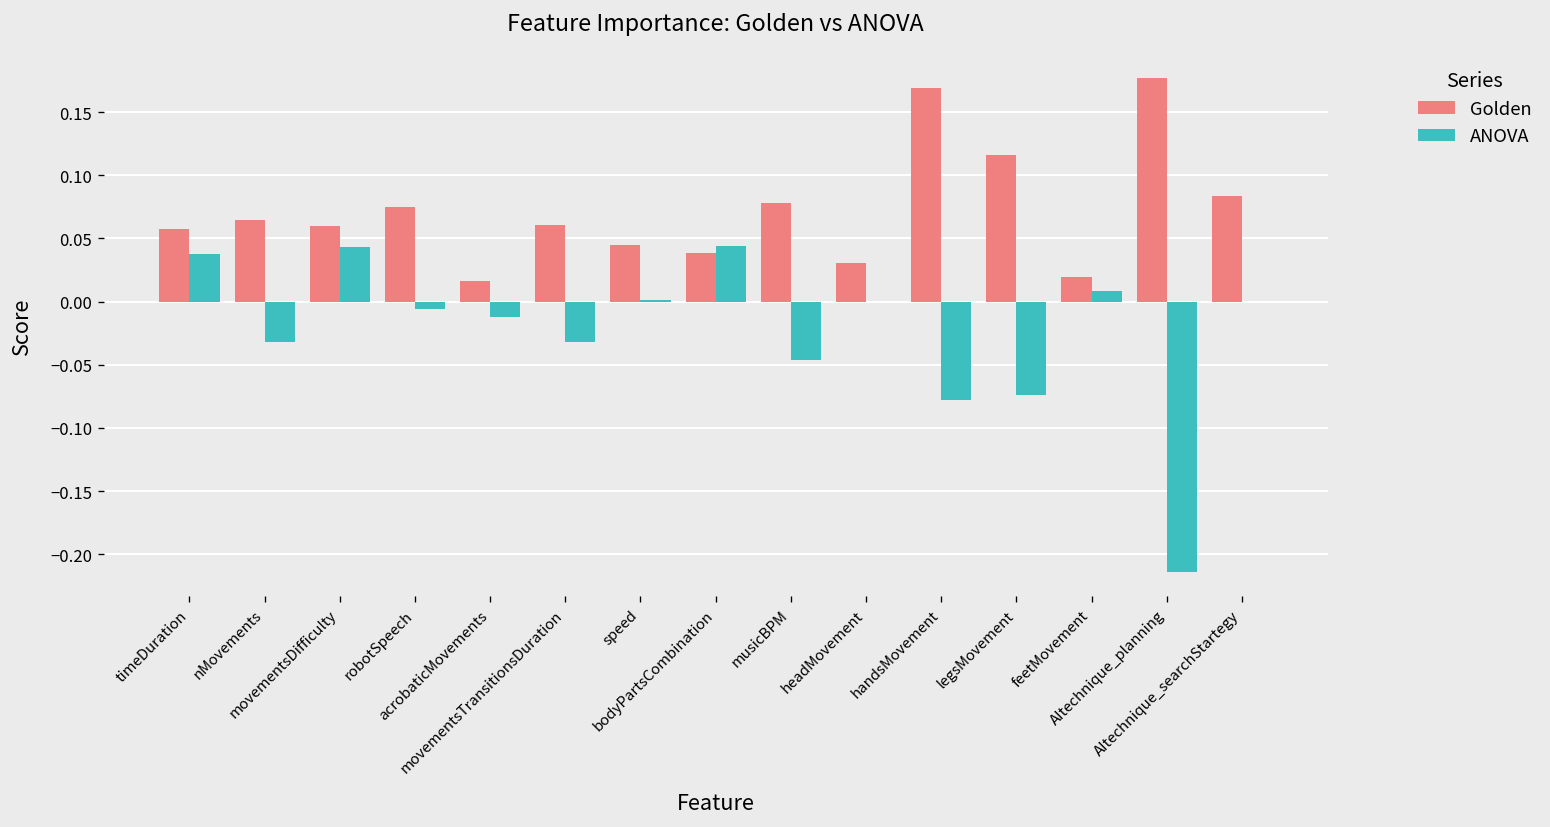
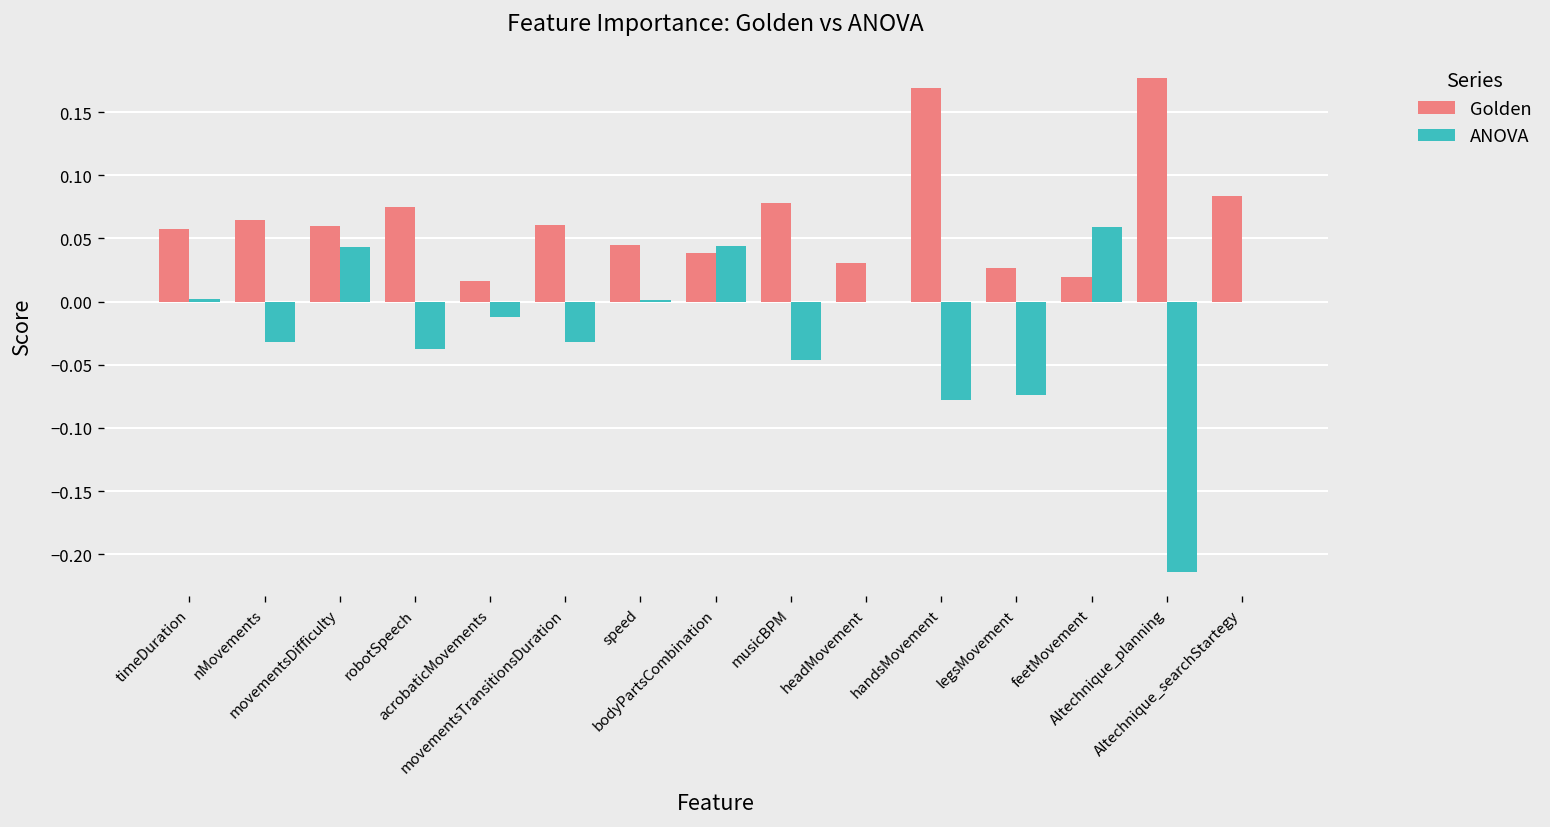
ANOVA, timeDuration: 0.037 -> 0.002
ANOVA, robotSpeech: -0.006 -> -0.038
Golden, legsMovement: 0.116 -> 0.027
ANOVA, feetMovement: 0.009 -> 0.059
